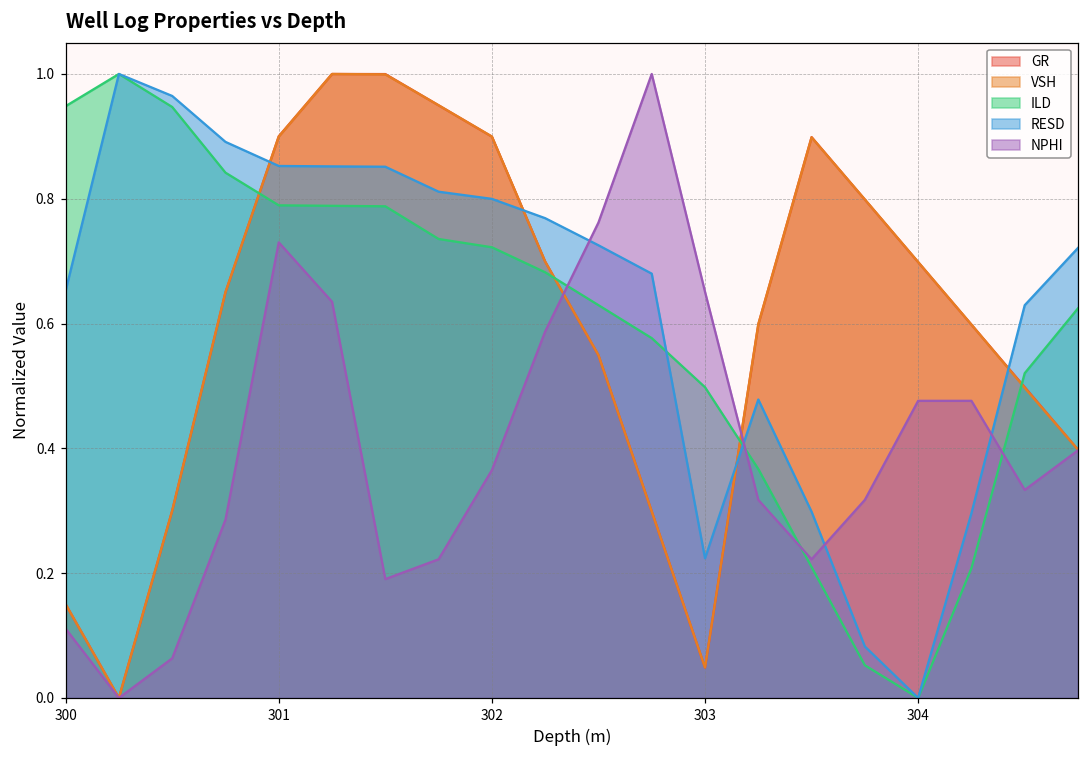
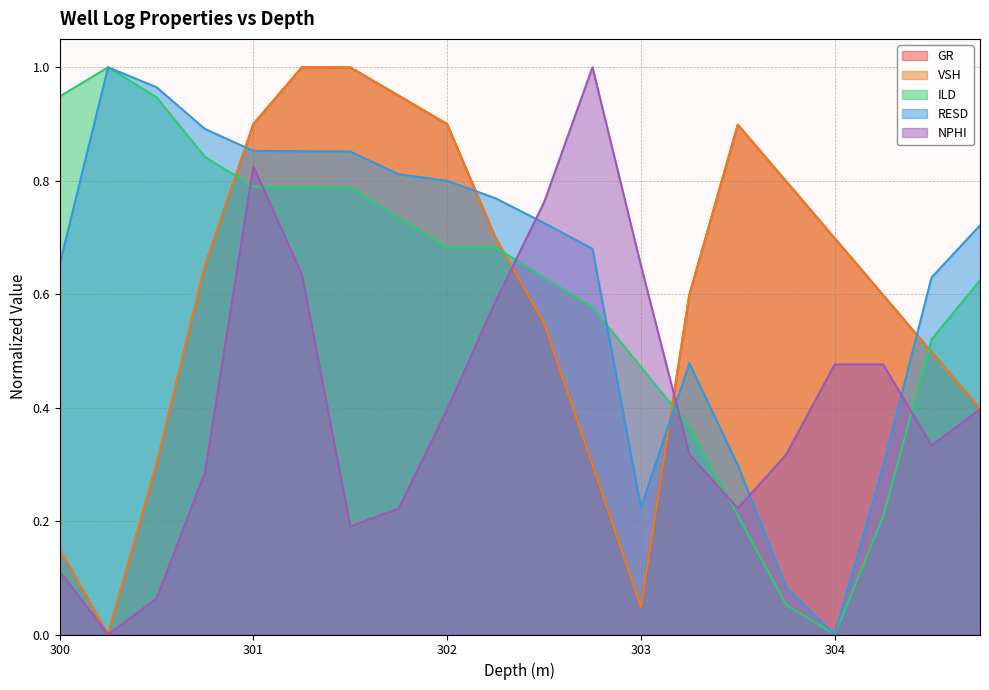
NPHI, 301: 0.73 -> 0.83
ILD, 302: 0.72 -> 0.68
NPHI, 302: 0.37 -> 0.40
ILD, 303: 0.50 -> 0.47
